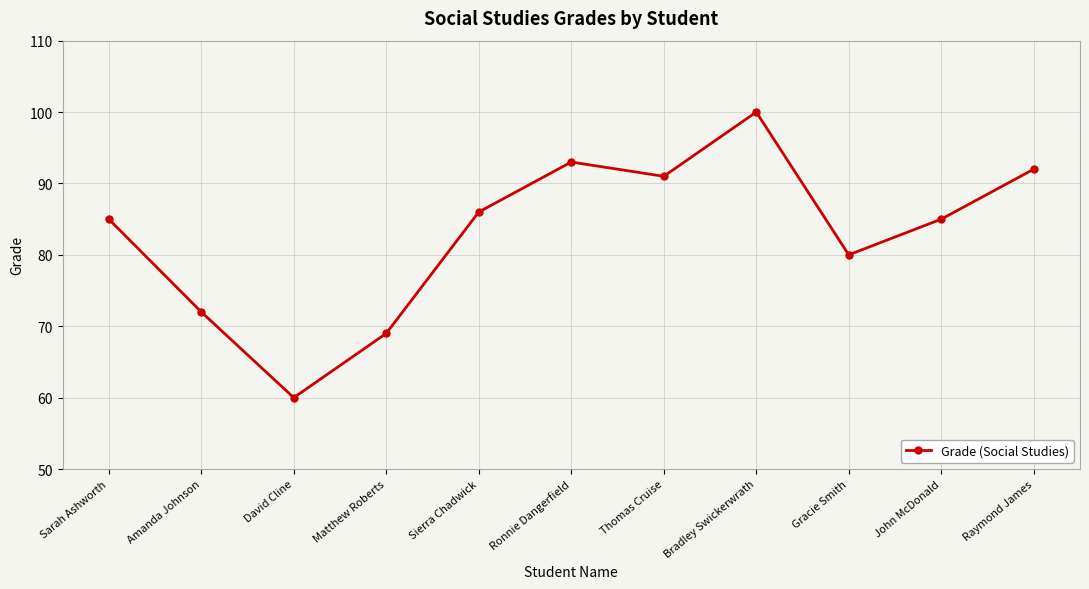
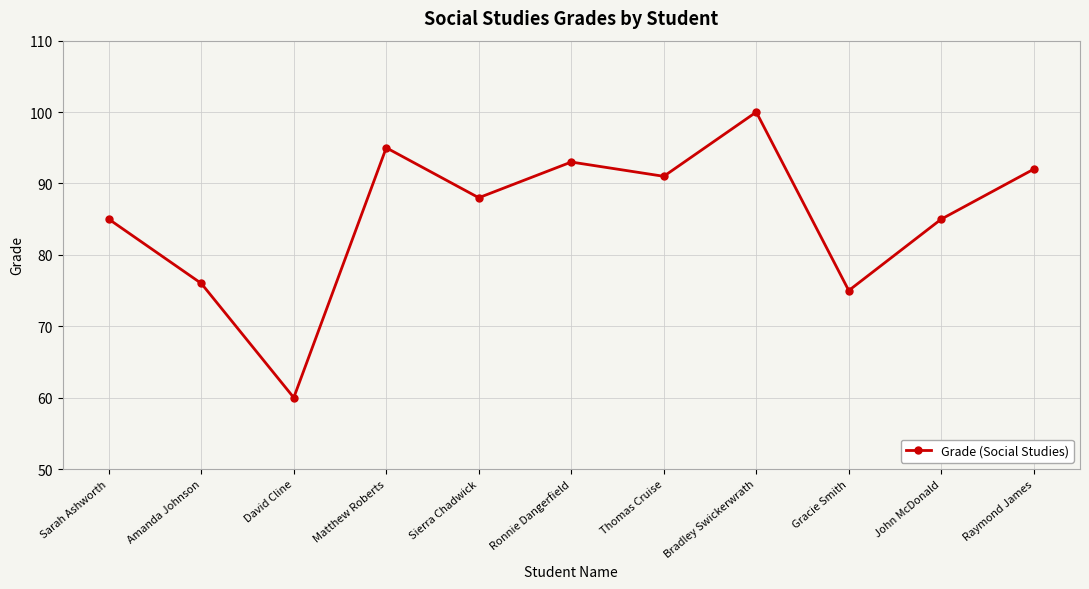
Amanda Johnson: 72 -> 76
Matthew Roberts: 69 -> 95
Sierra Chadwick: 86 -> 88
Gracie Smith: 80 -> 75
